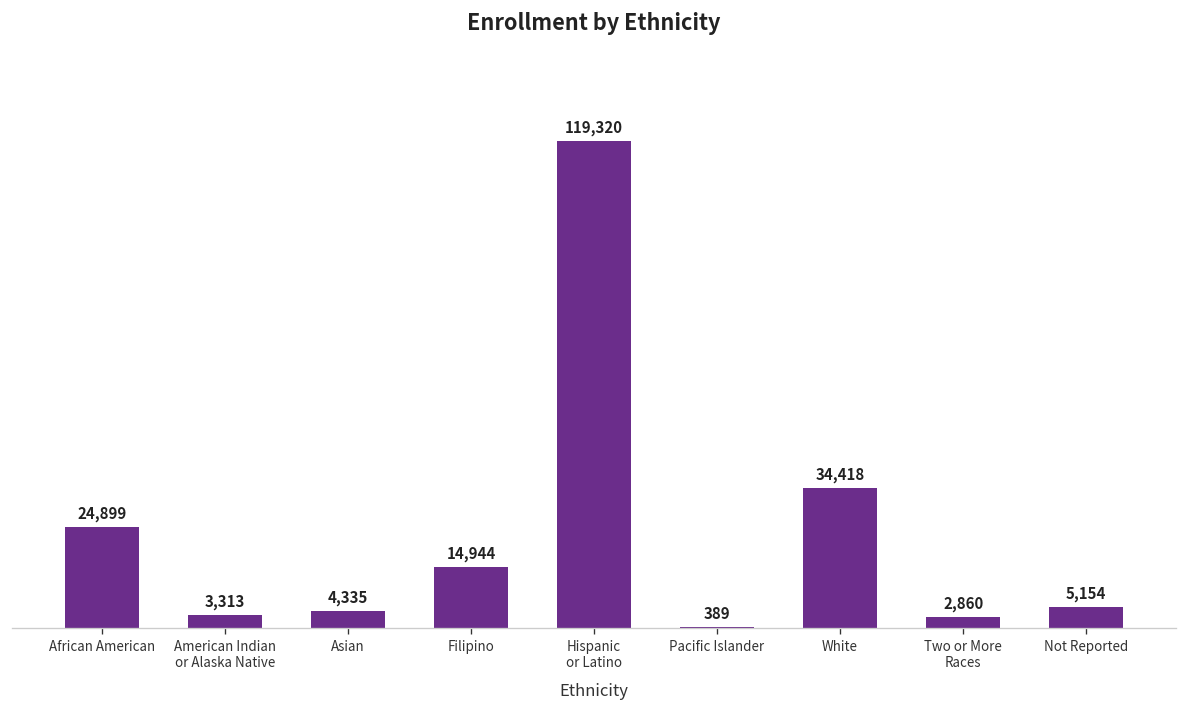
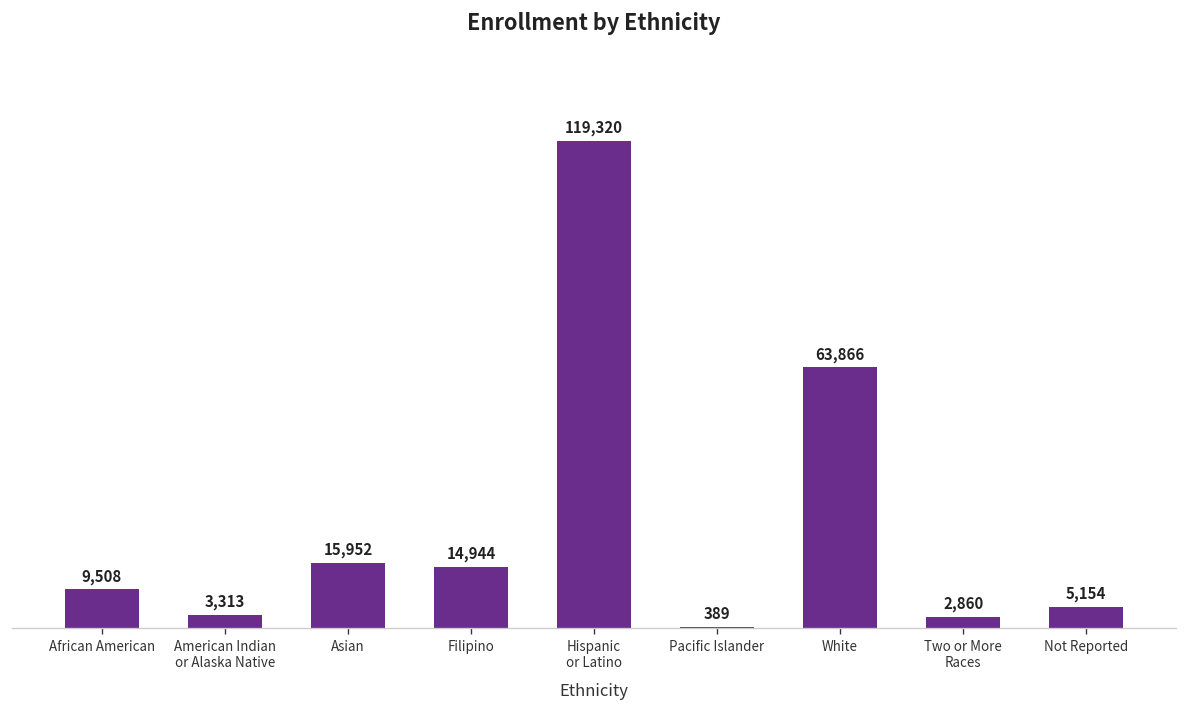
African American: 24,899 -> 9,508
Asian: 4,335 -> 15,952
White: 34,418 -> 63,866
